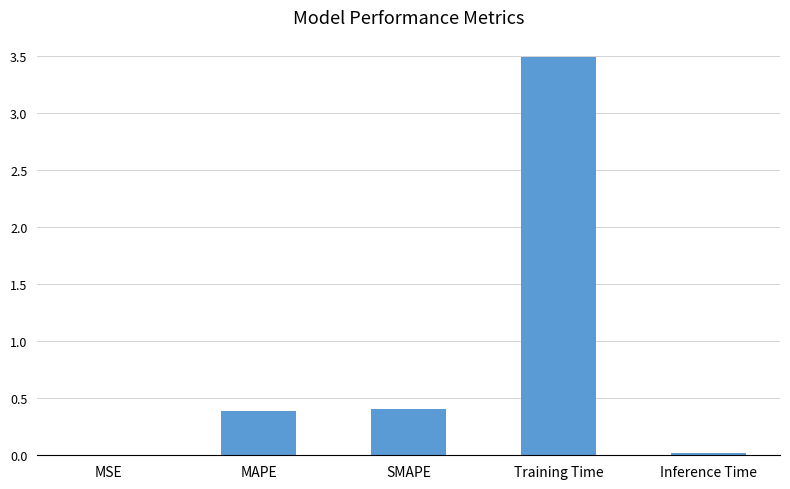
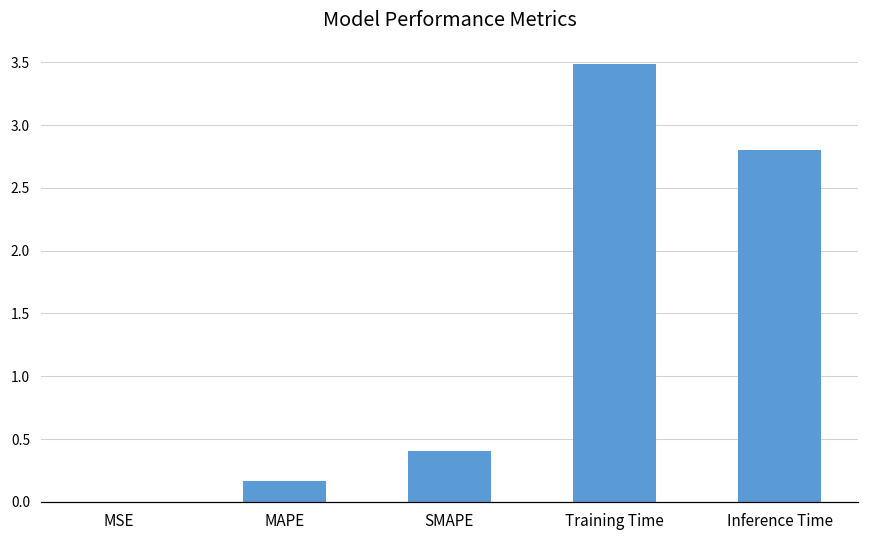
MAPE: 0.39 -> 0.17
Inference Time: 0.02 -> 2.80
